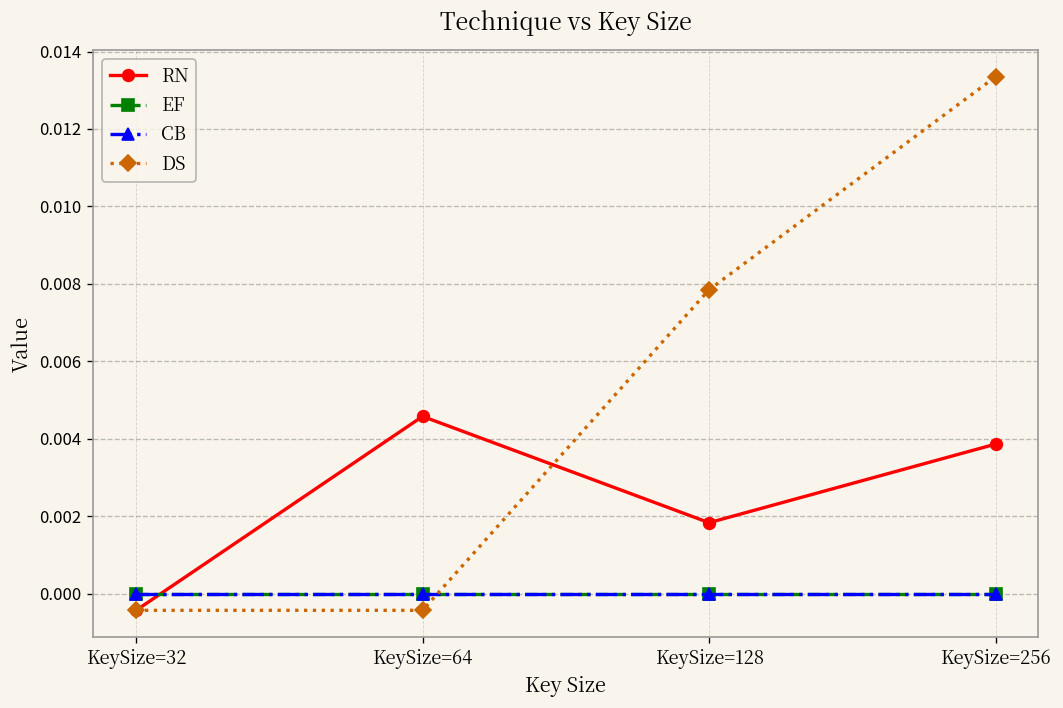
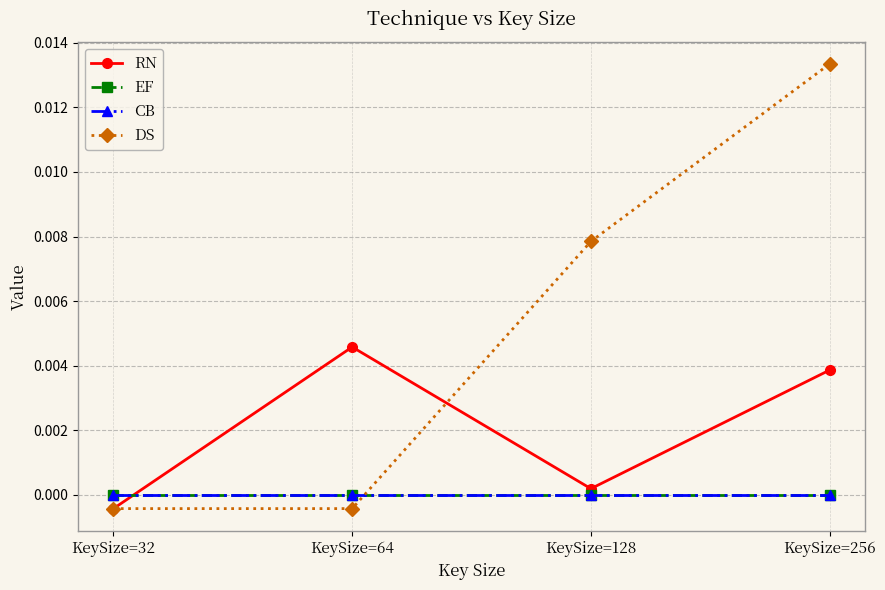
RN, KeySize=128: 0.0018 -> 0.0002
